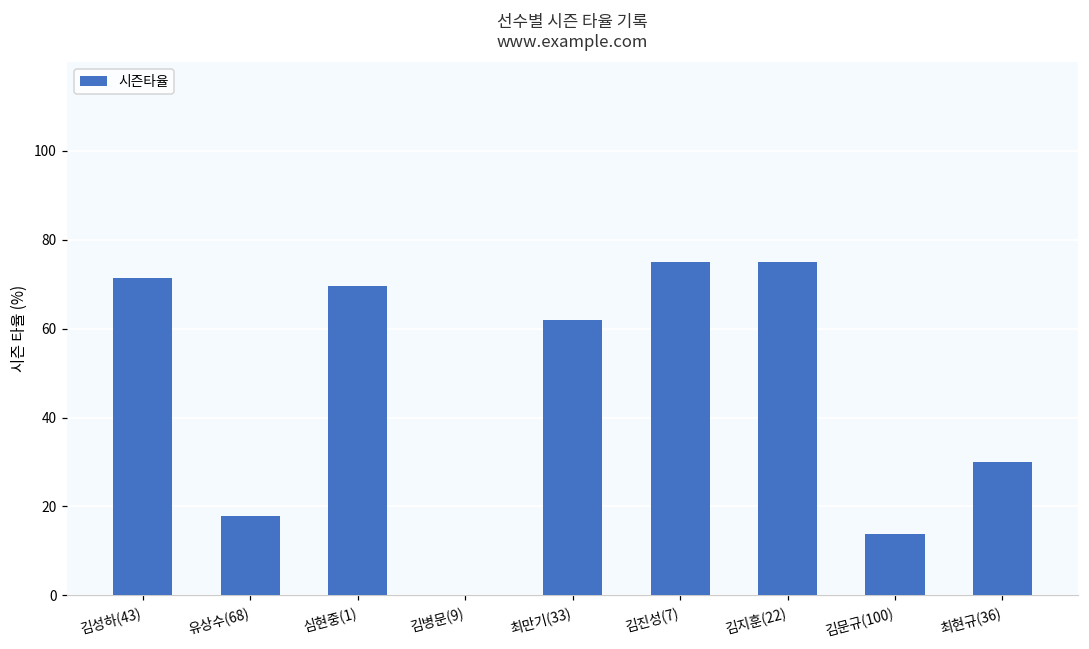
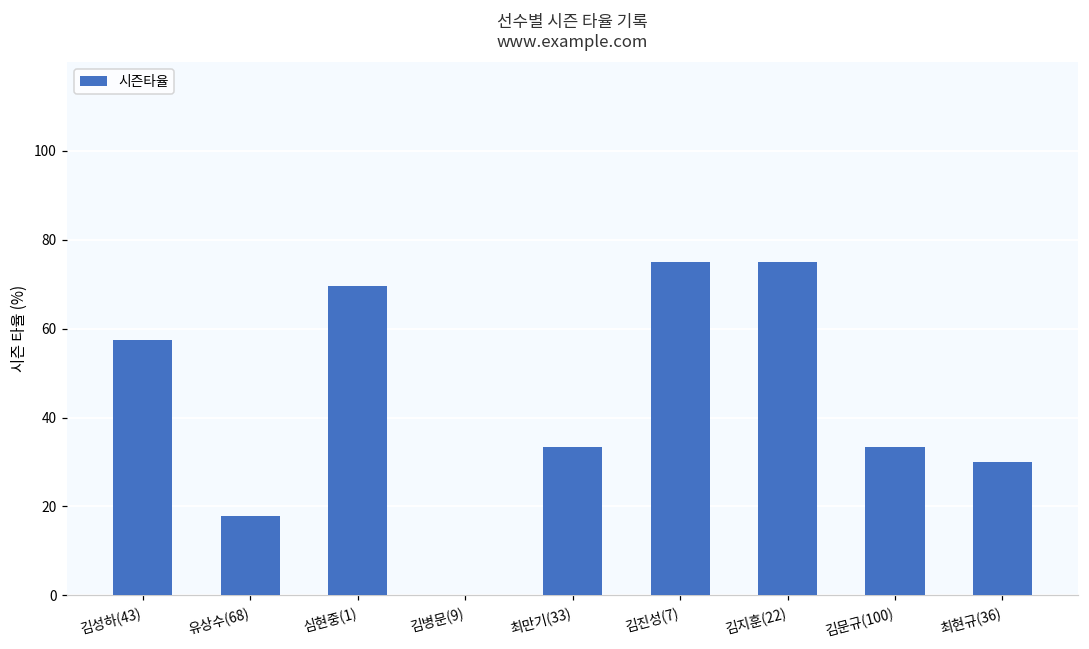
김성하(43): 71 -> 57
최만기(33): 62 -> 33
김문규(100): 14 -> 33
